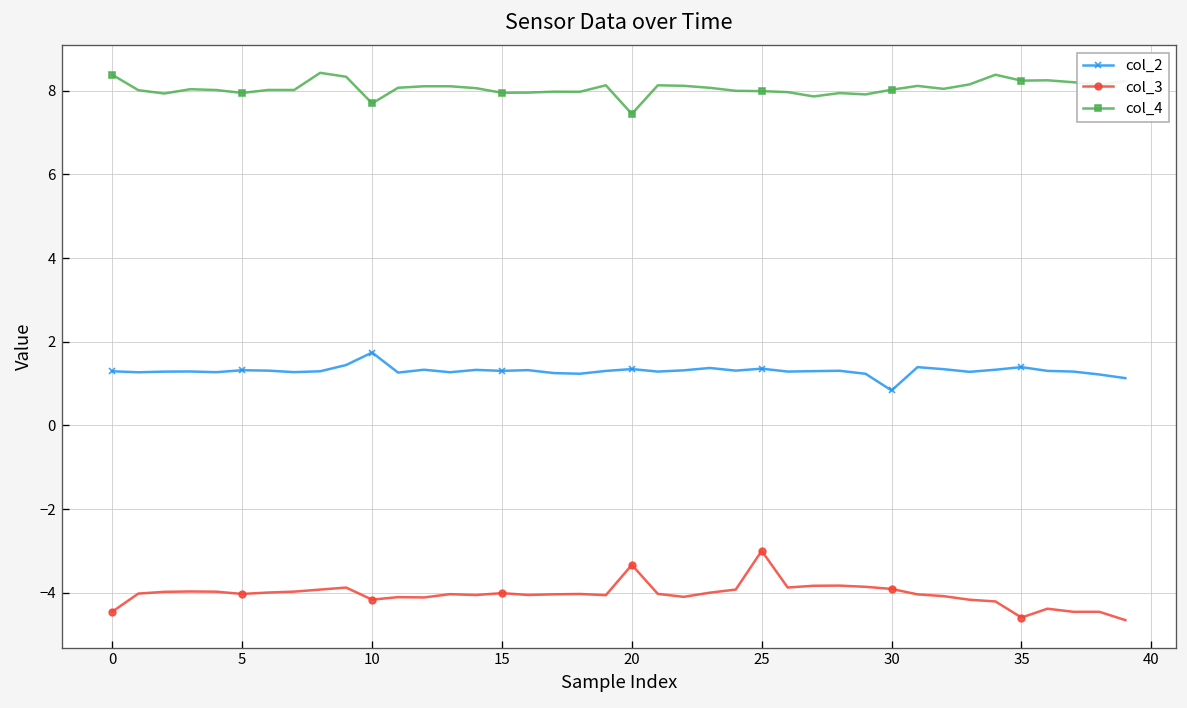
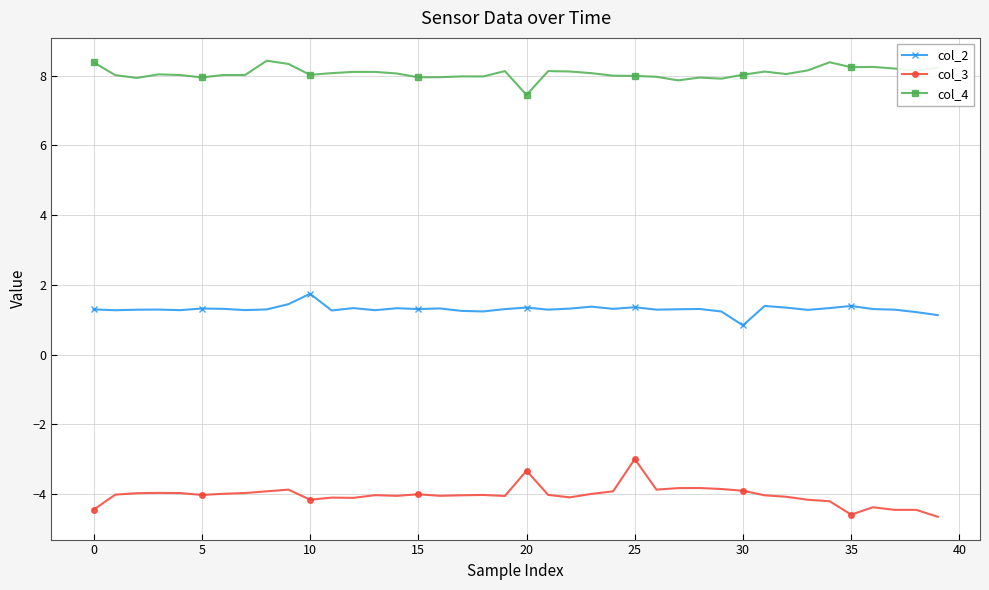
col_4, 10: 7.7 -> 8.0
